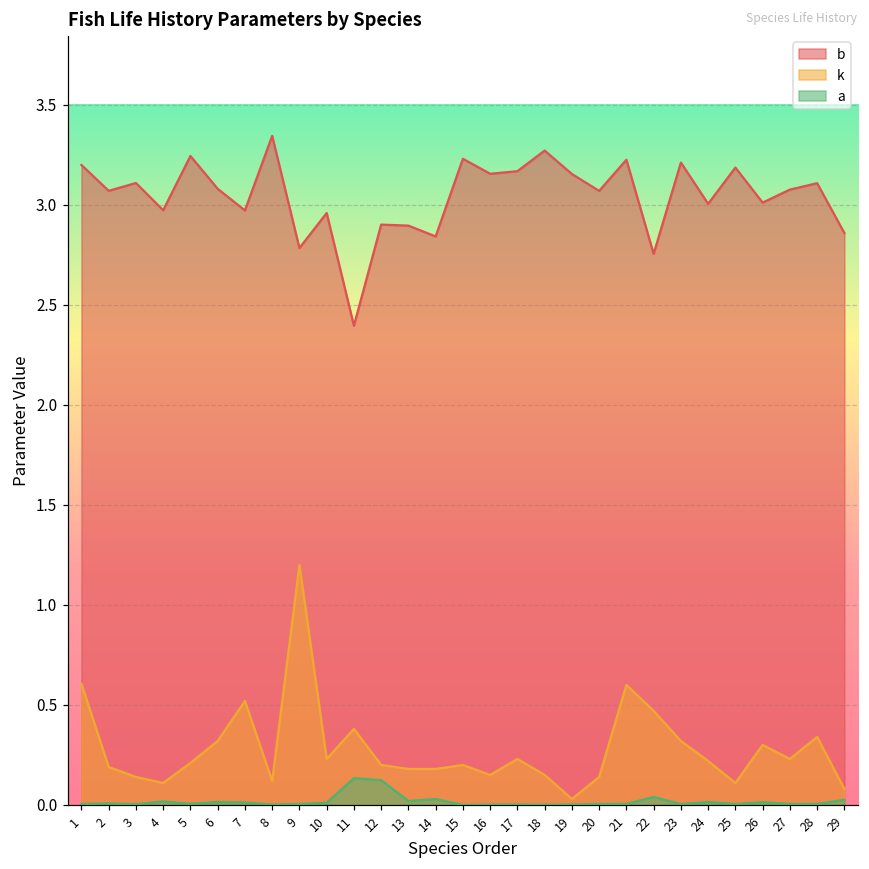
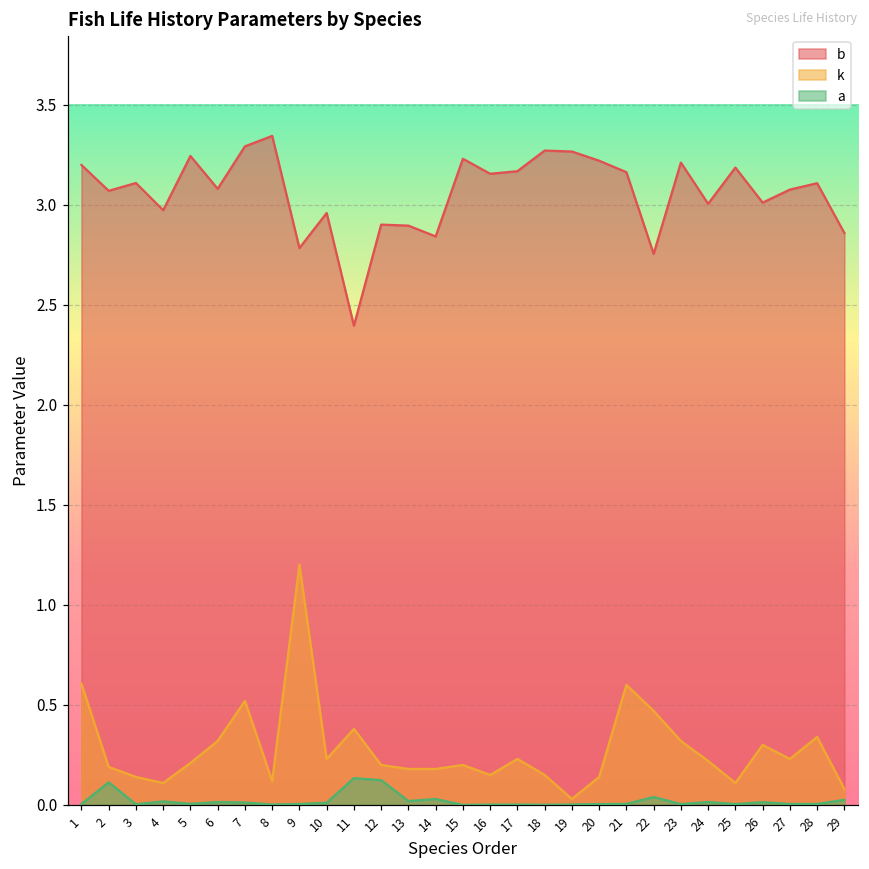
a, 2: 0.01 -> 0.11
b, 7: 2.97 -> 3.29
b, 19: 3.15 -> 3.27
b, 20: 3.07 -> 3.22
b, 21: 3.22 -> 3.16
